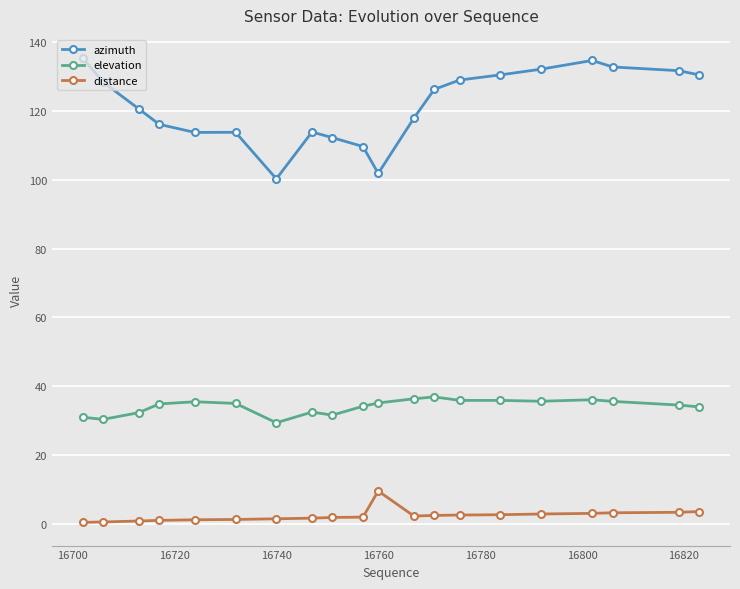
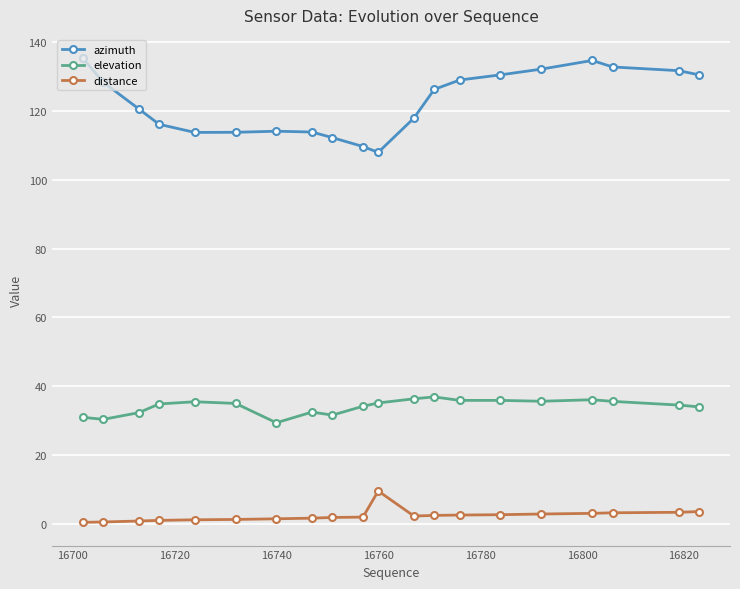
azimuth, 16740: 100 -> 114
azimuth, 16760: 102 -> 108
